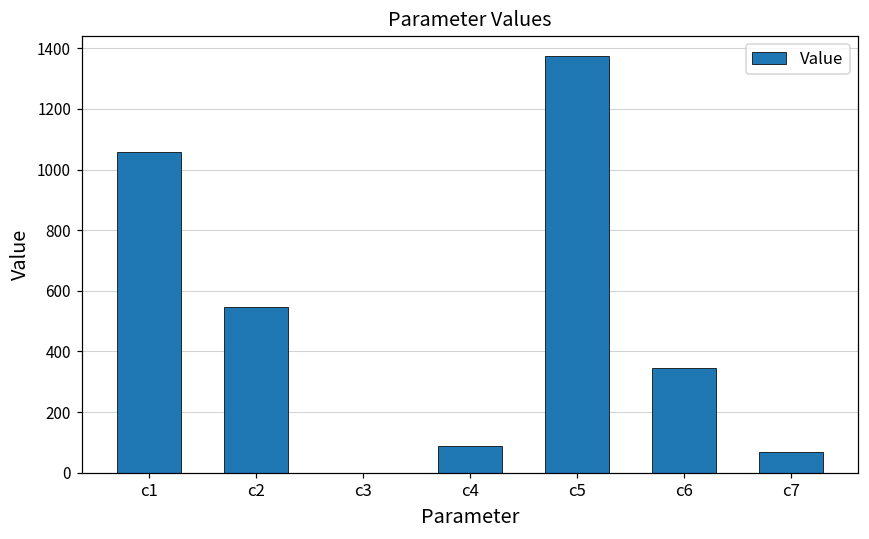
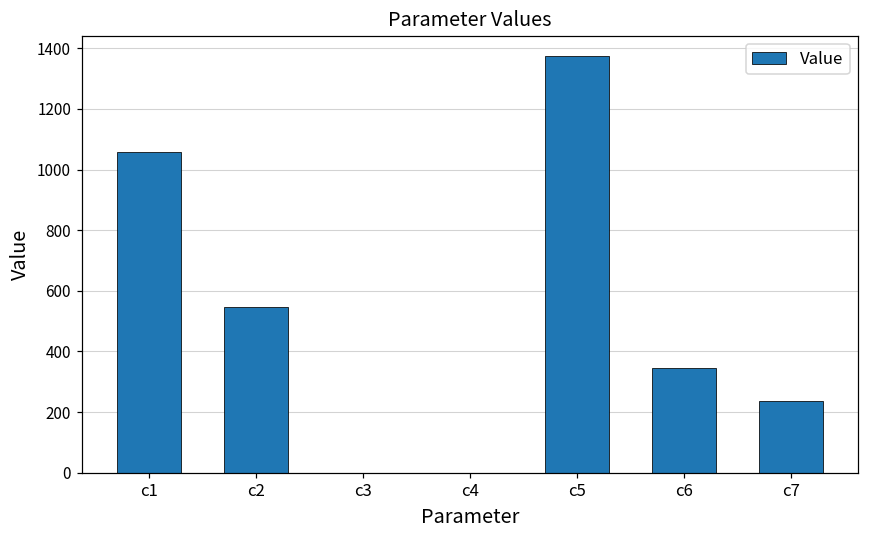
c4: 90 -> 0
c7: 70 -> 240
